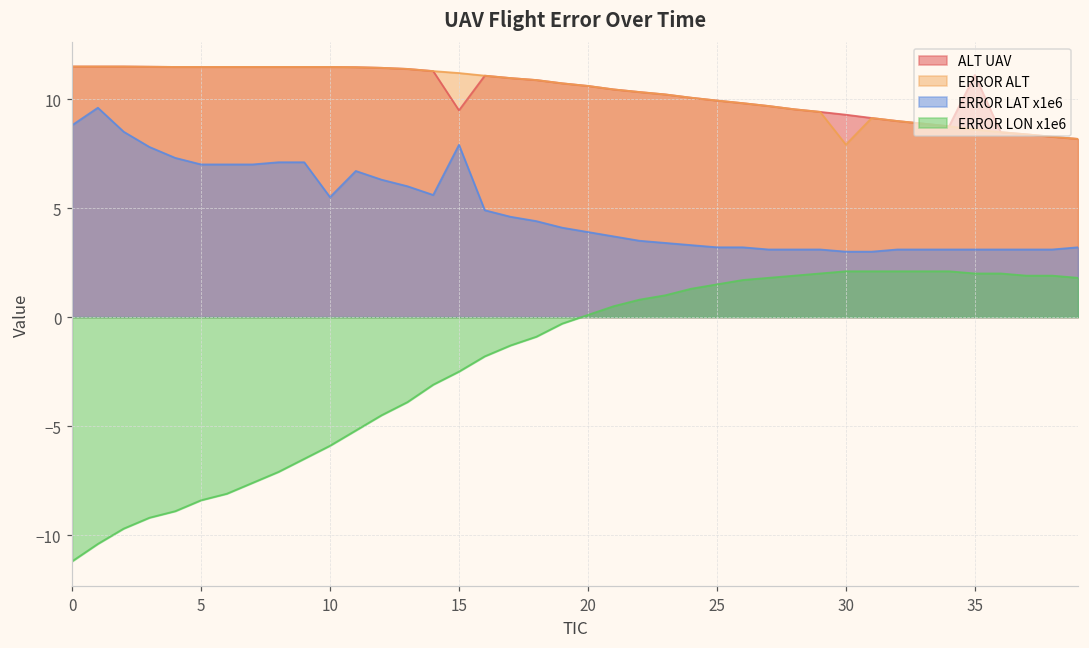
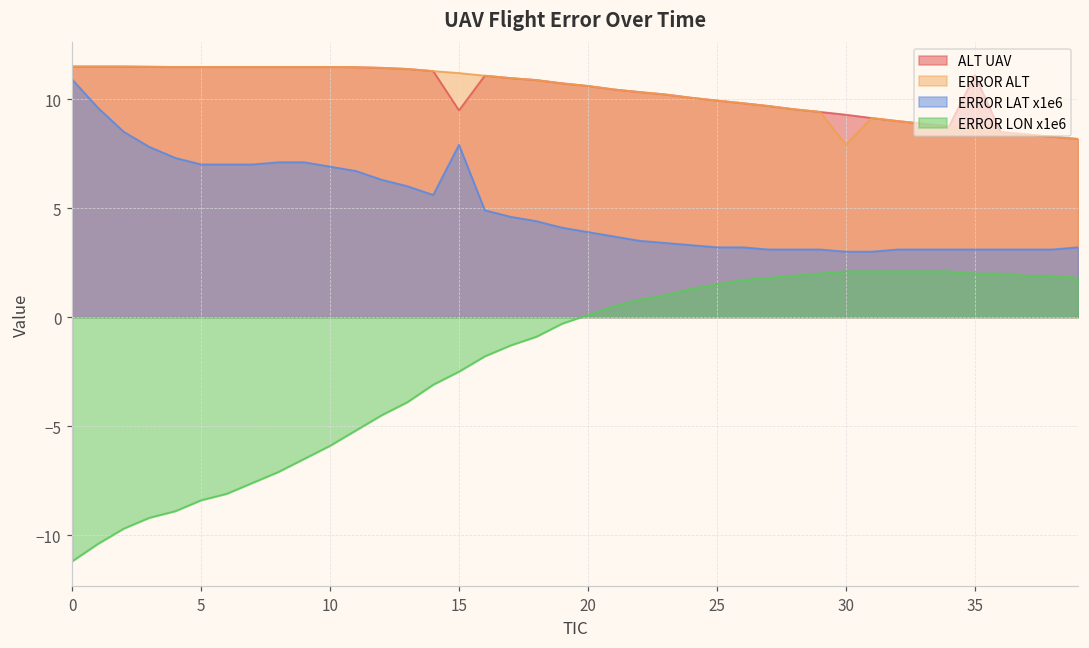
ERROR LAT x1e6, 0: 8.8 -> 10.9
ERROR LAT x1e6, 10: 5.5 -> 6.9
